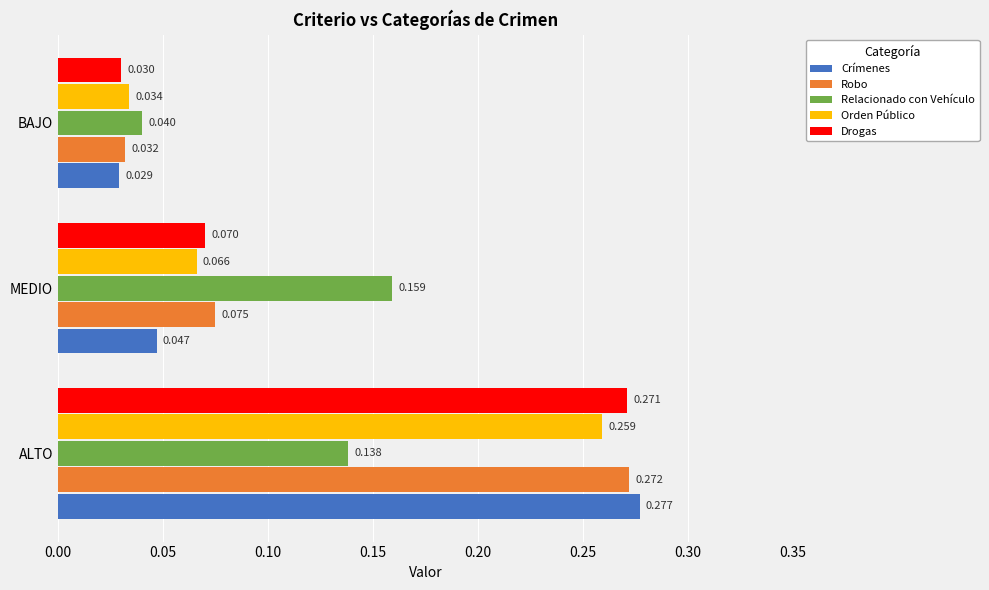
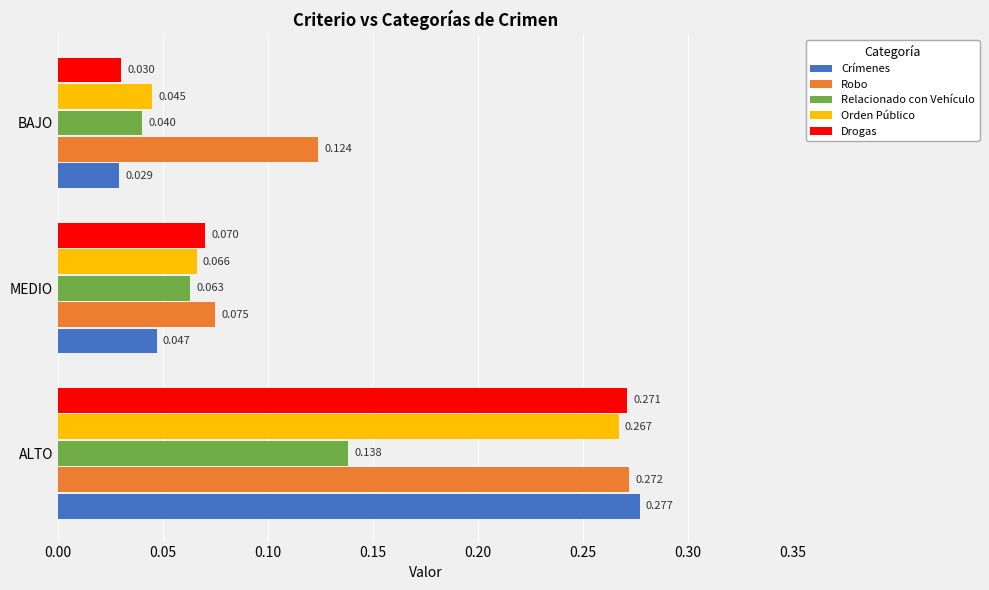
Orden Público, BAJO: 0.034 -> 0.045
Robo, BAJO: 0.032 -> 0.124
Relacionado con Vehículo, MEDIO: 0.159 -> 0.063
Orden Público, ALTO: 0.259 -> 0.267
